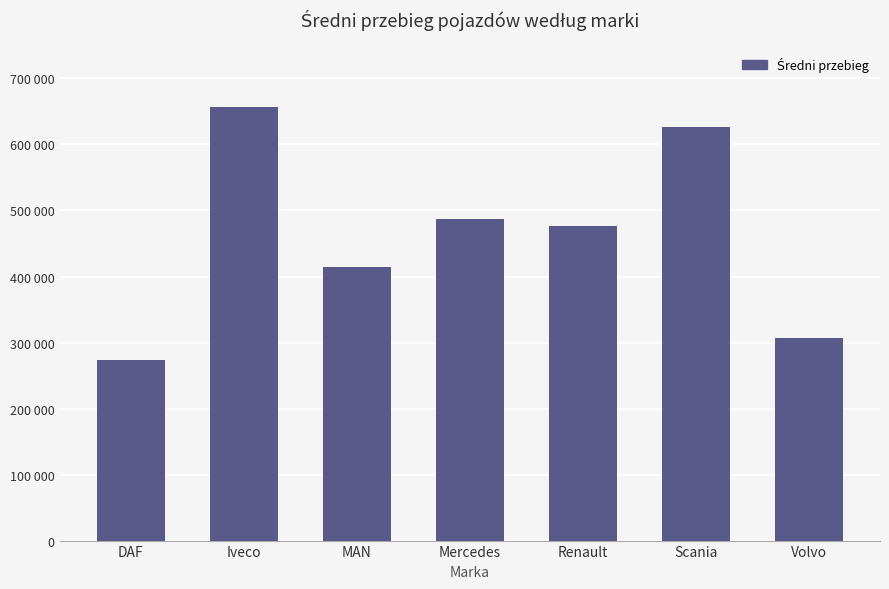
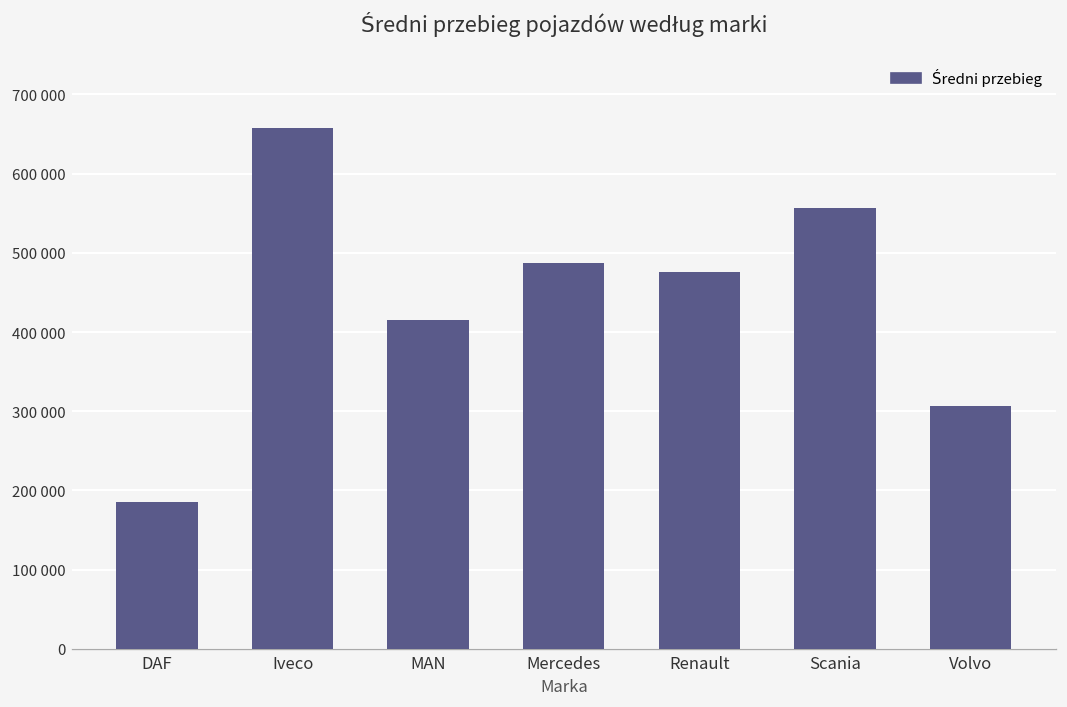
DAF: 270000 -> 190000
Scania: 630000 -> 560000
